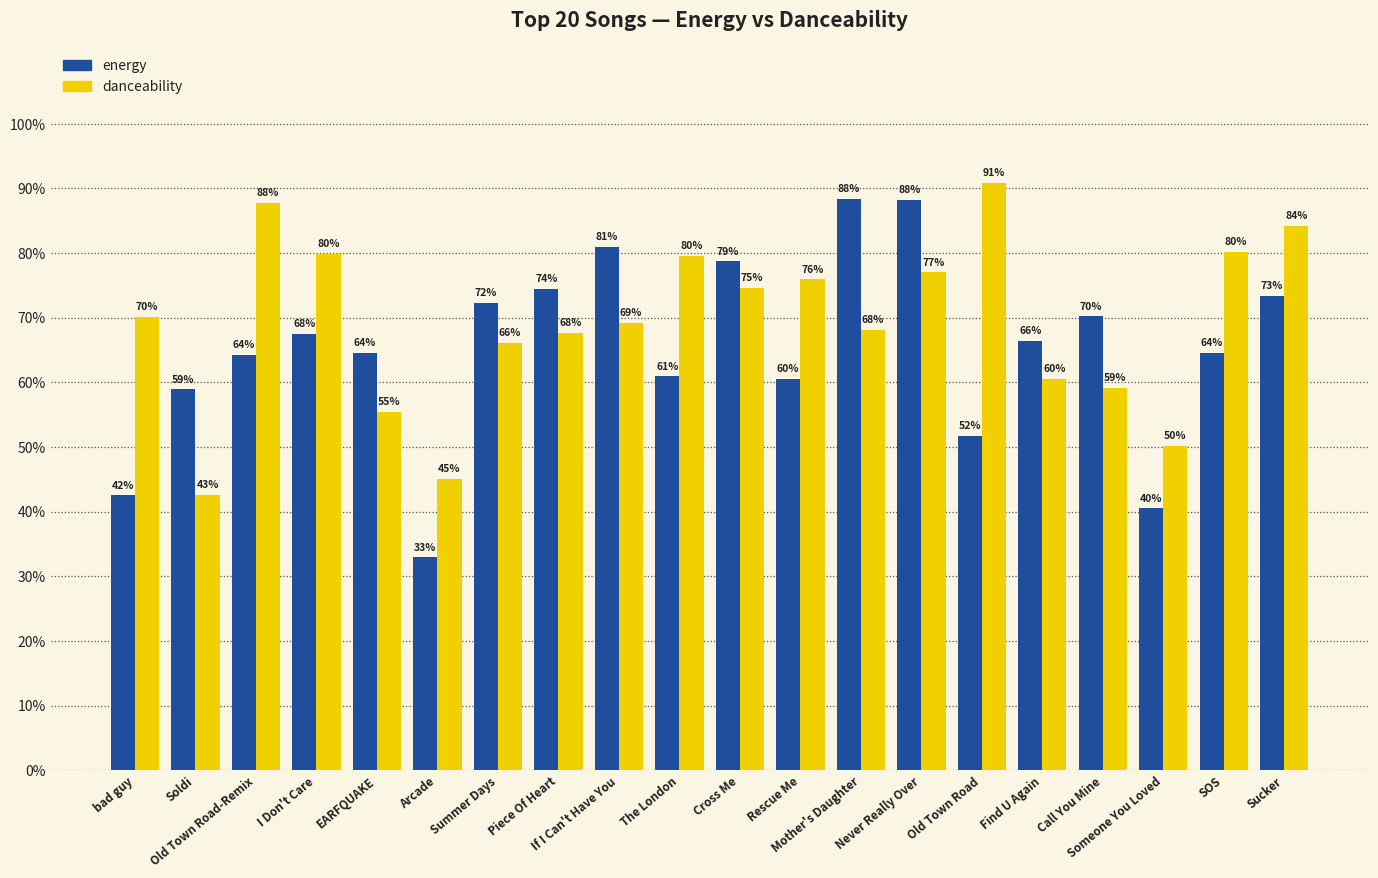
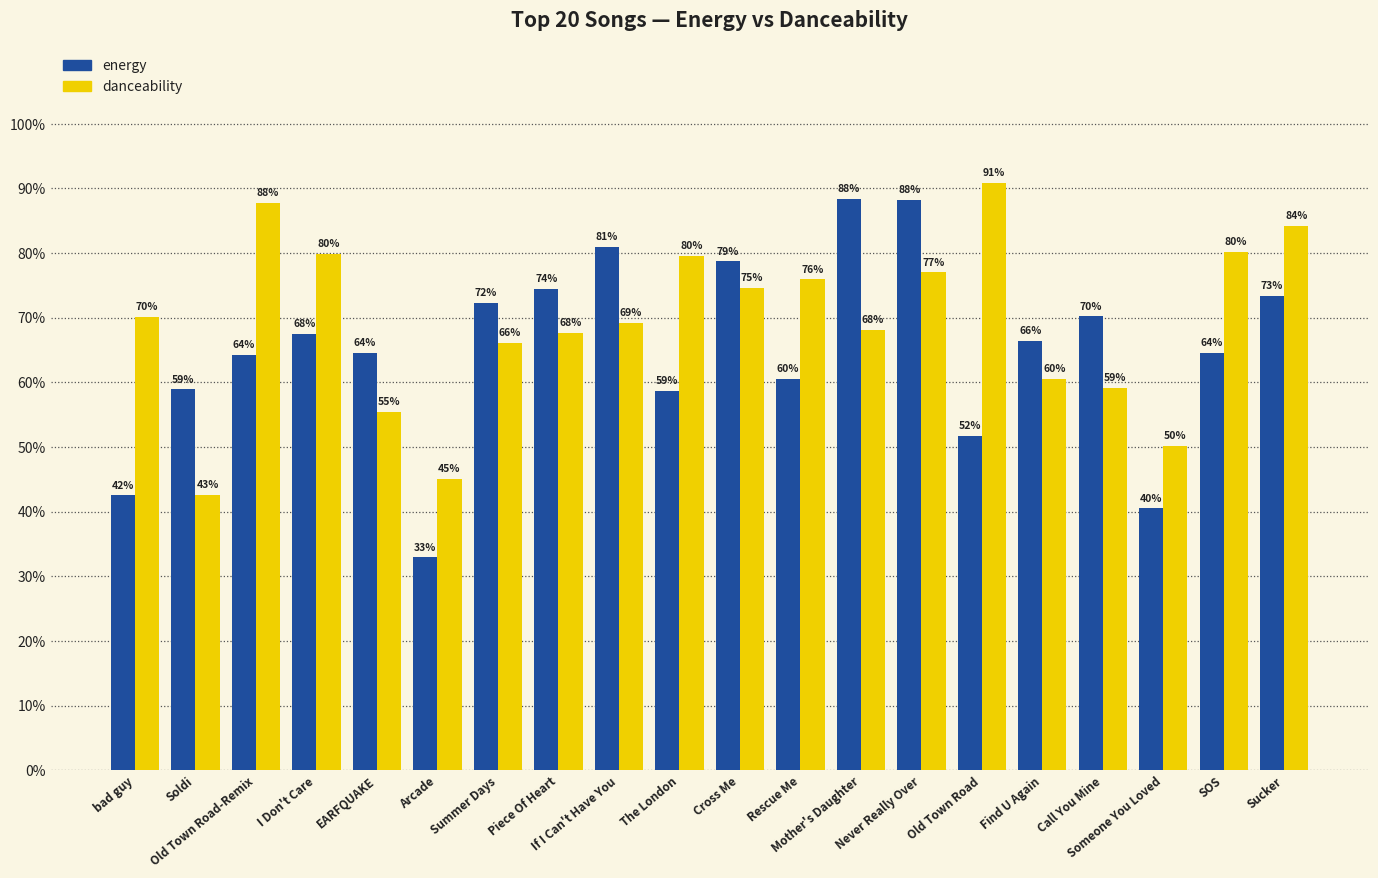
energy, The London: 61% -> 59%
